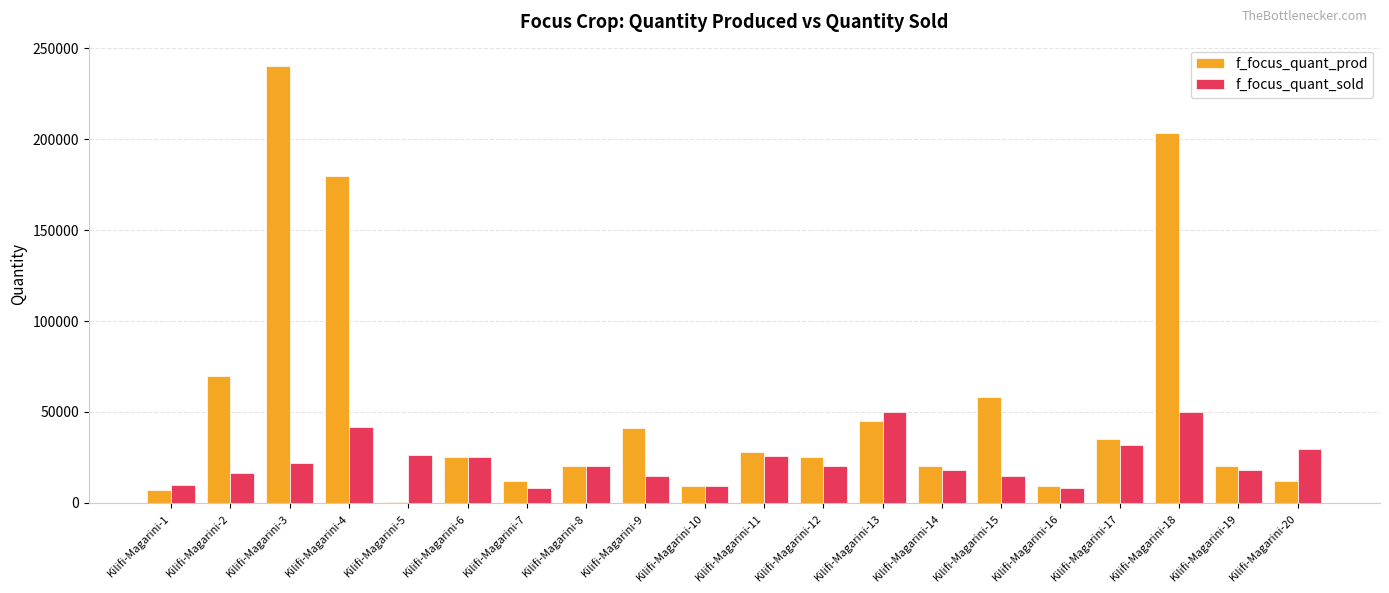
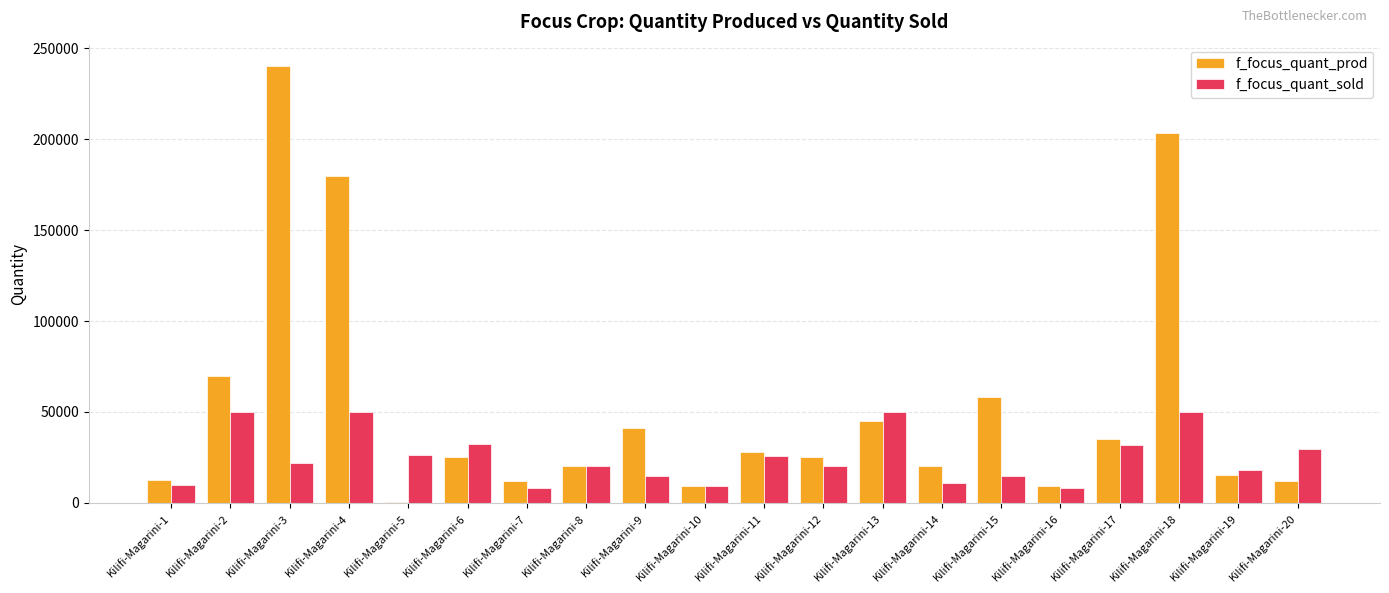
f_focus_quant_prod, Kilifi-Magarini-1: 7000 -> 13000
f_focus_quant_sold, Kilifi-Magarini-2: 16000 -> 50000
f_focus_quant_sold, Kilifi-Magarini-4: 41000 -> 50000
f_focus_quant_sold, Kilifi-Magarini-6: 25000 -> 32000
f_focus_quant_sold, Kilifi-Magarini-14: 18000 -> 11000
f_focus_quant_prod, Kilifi-Magarini-19: 20000 -> 15000
